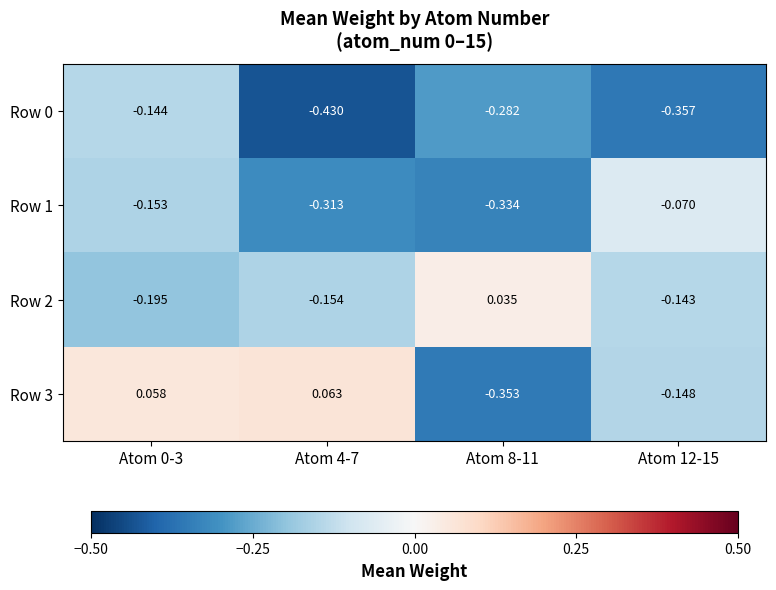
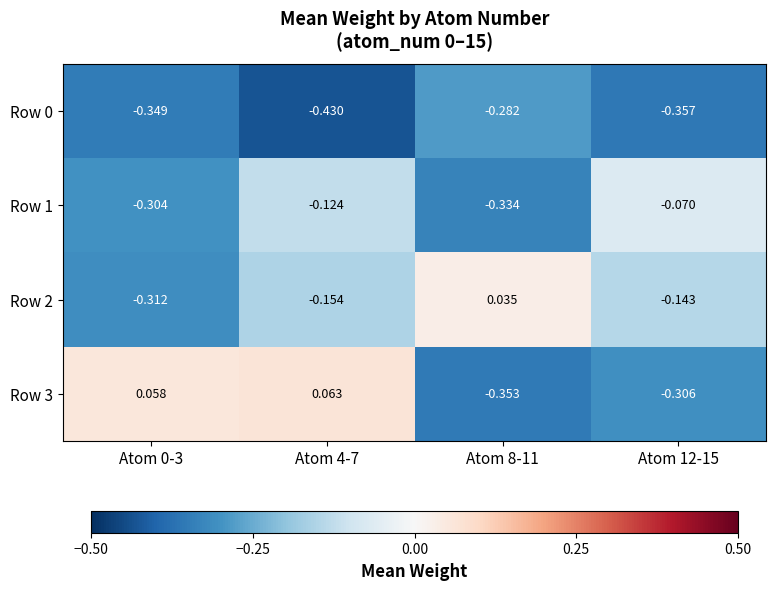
Row 0, Atom 0-3: -0.144 -> -0.349
Row 1, Atom 0-3: -0.153 -> -0.304
Row 1, Atom 4-7: -0.313 -> -0.124
Row 2, Atom 0-3: -0.195 -> -0.312
Row 3, Atom 12-15: -0.148 -> -0.306
